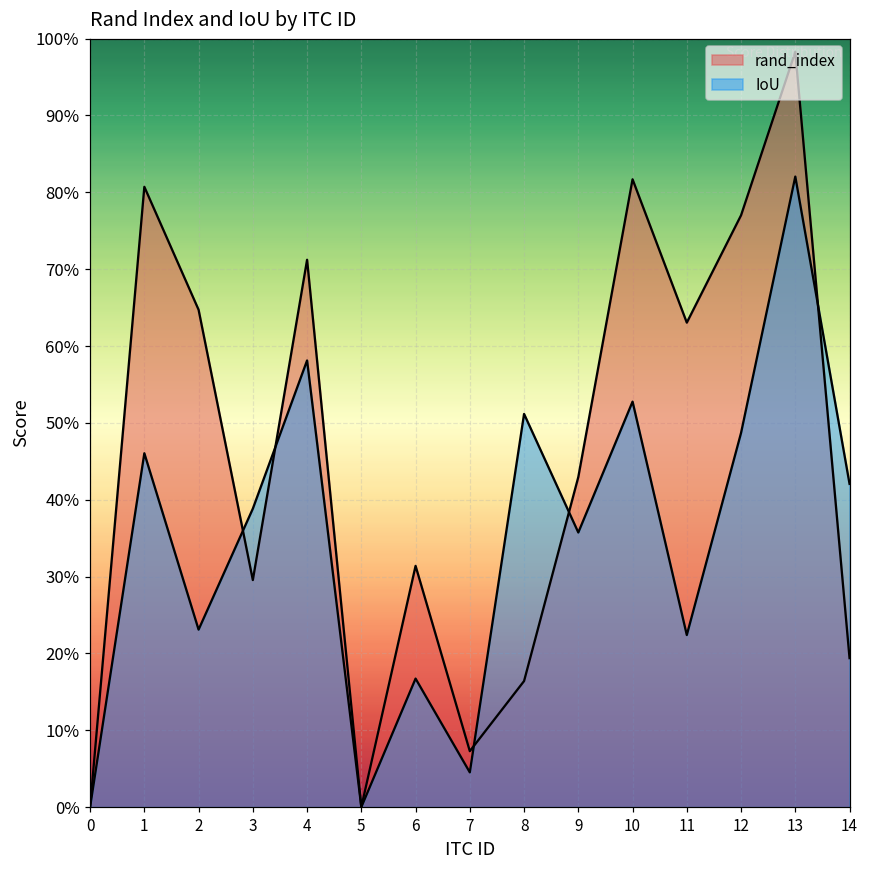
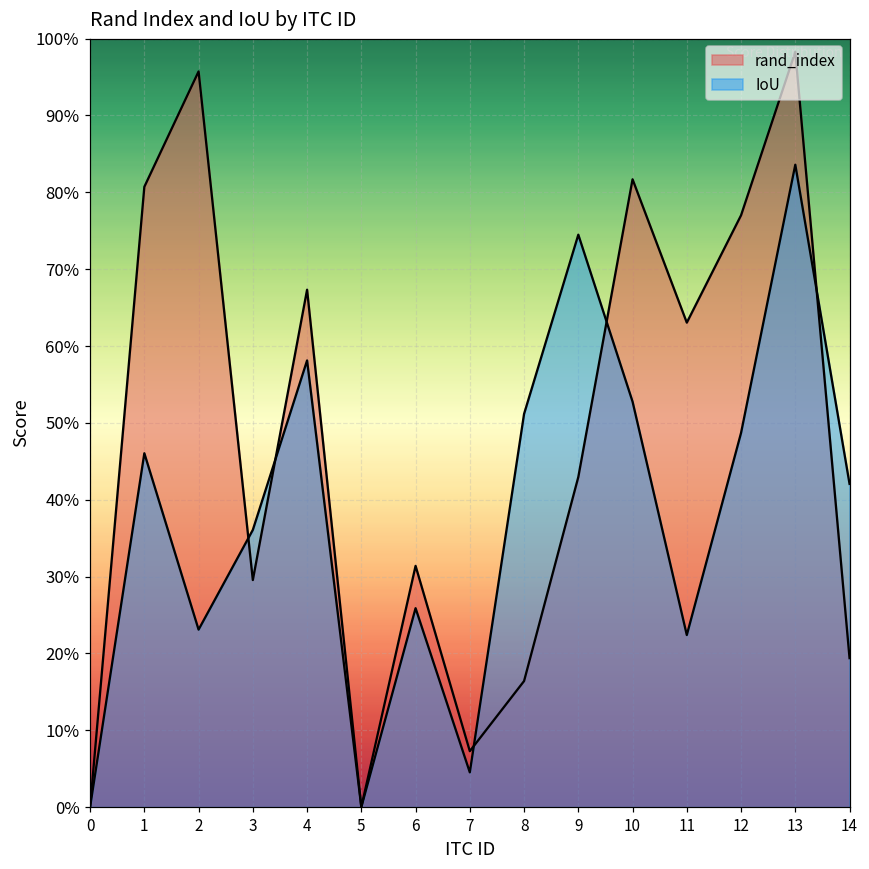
rand_index, 2: 65% -> 96%
IoU, 3: 39% -> 36%
rand_index, 4: 71% -> 67%
IoU, 6: 17% -> 26%
IoU, 9: 36% -> 74%
IoU, 13: 82% -> 84%
